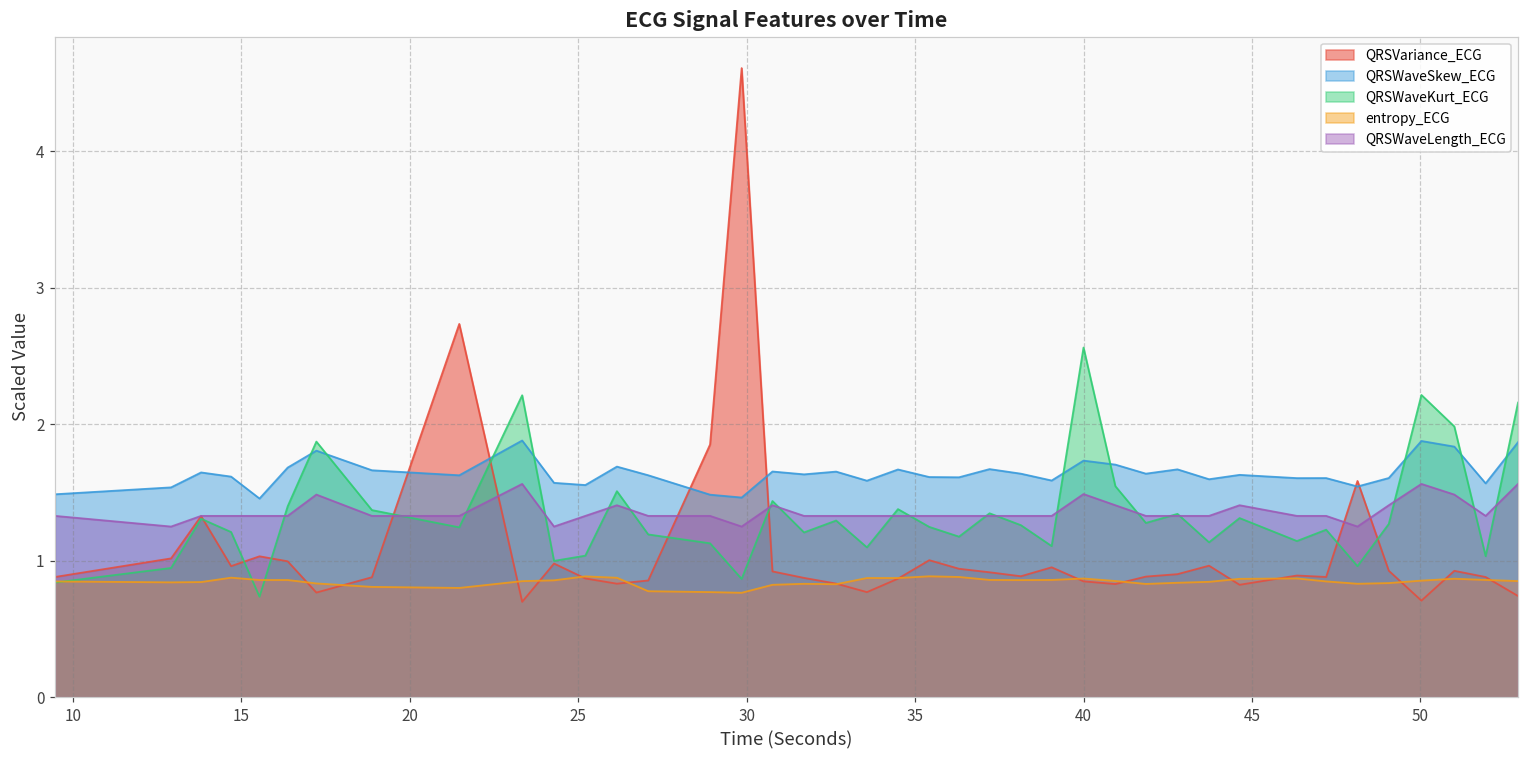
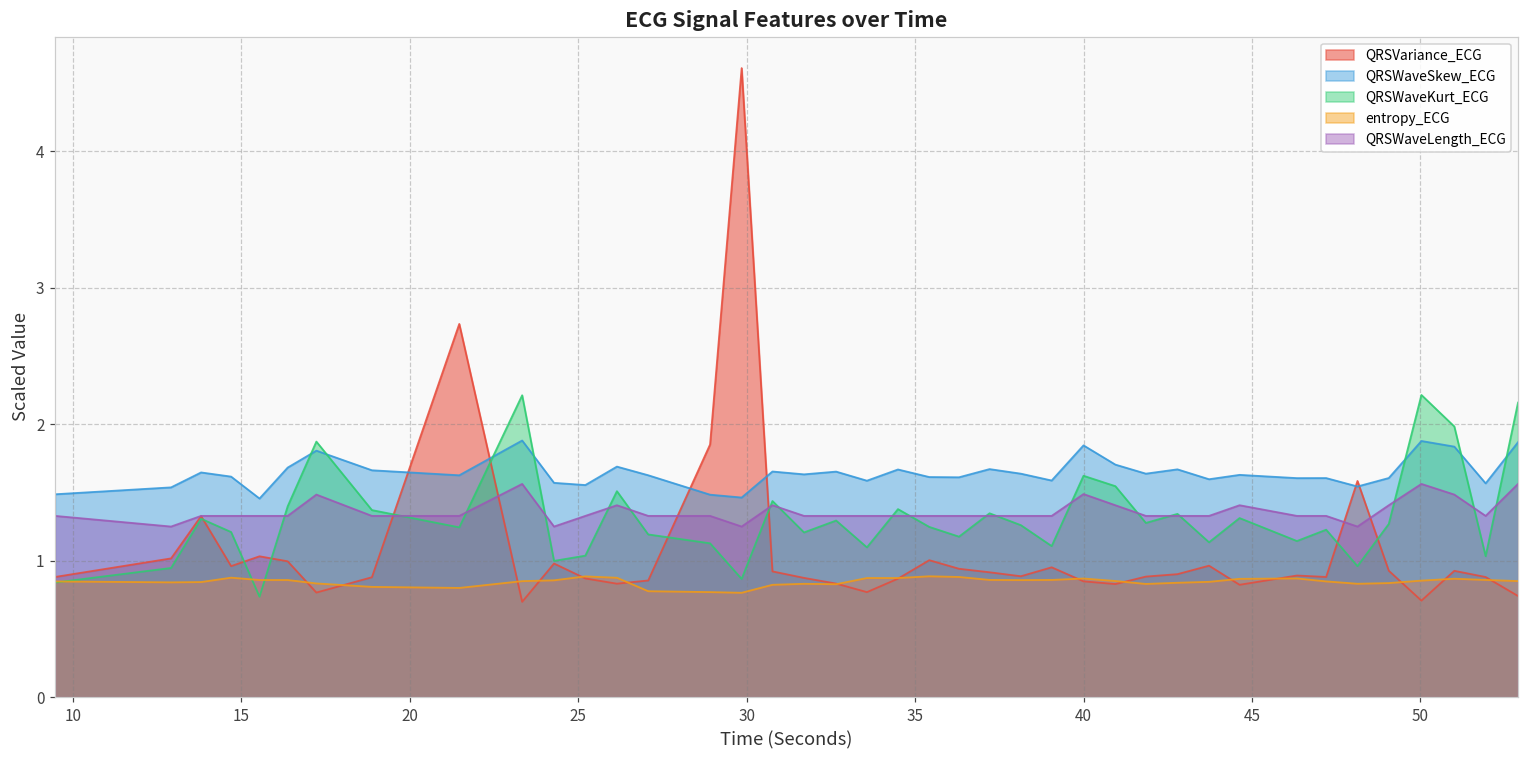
QRSWaveSkew_ECG, 40: 1.73 -> 1.85
QRSWaveKurt_ECG, 40: 2.56 -> 1.62
